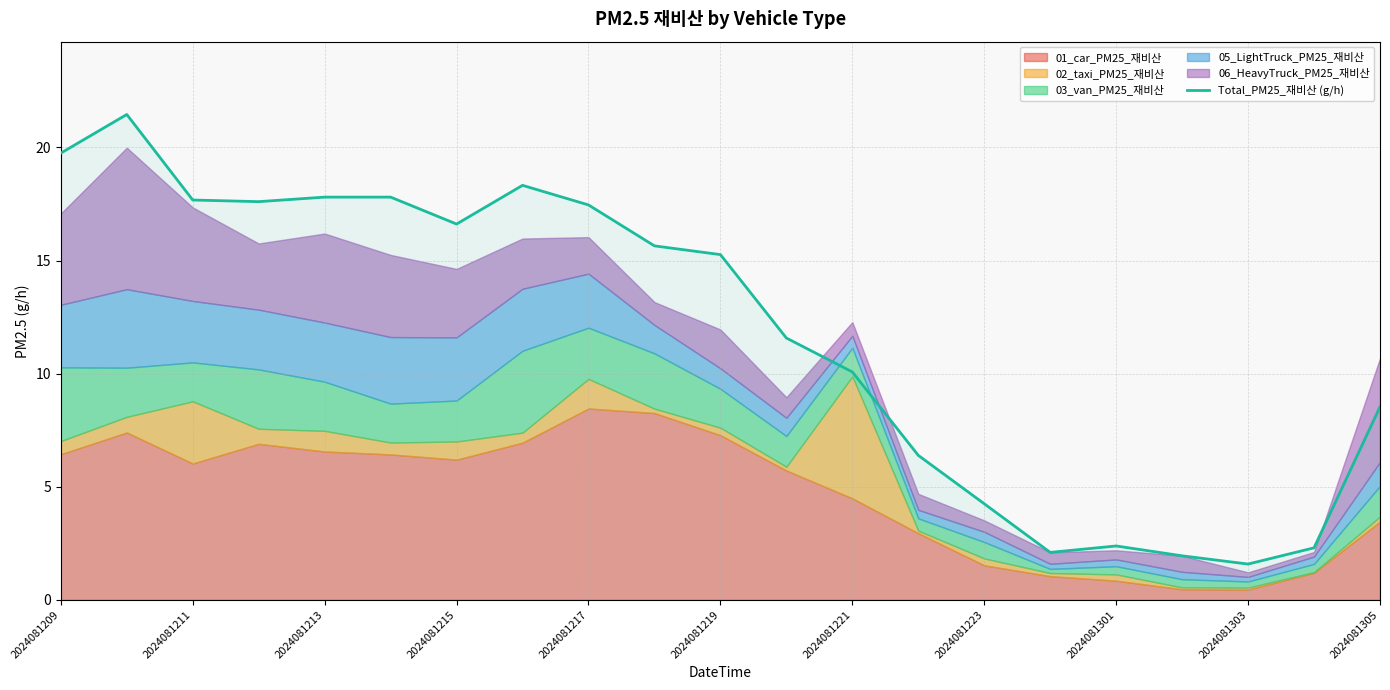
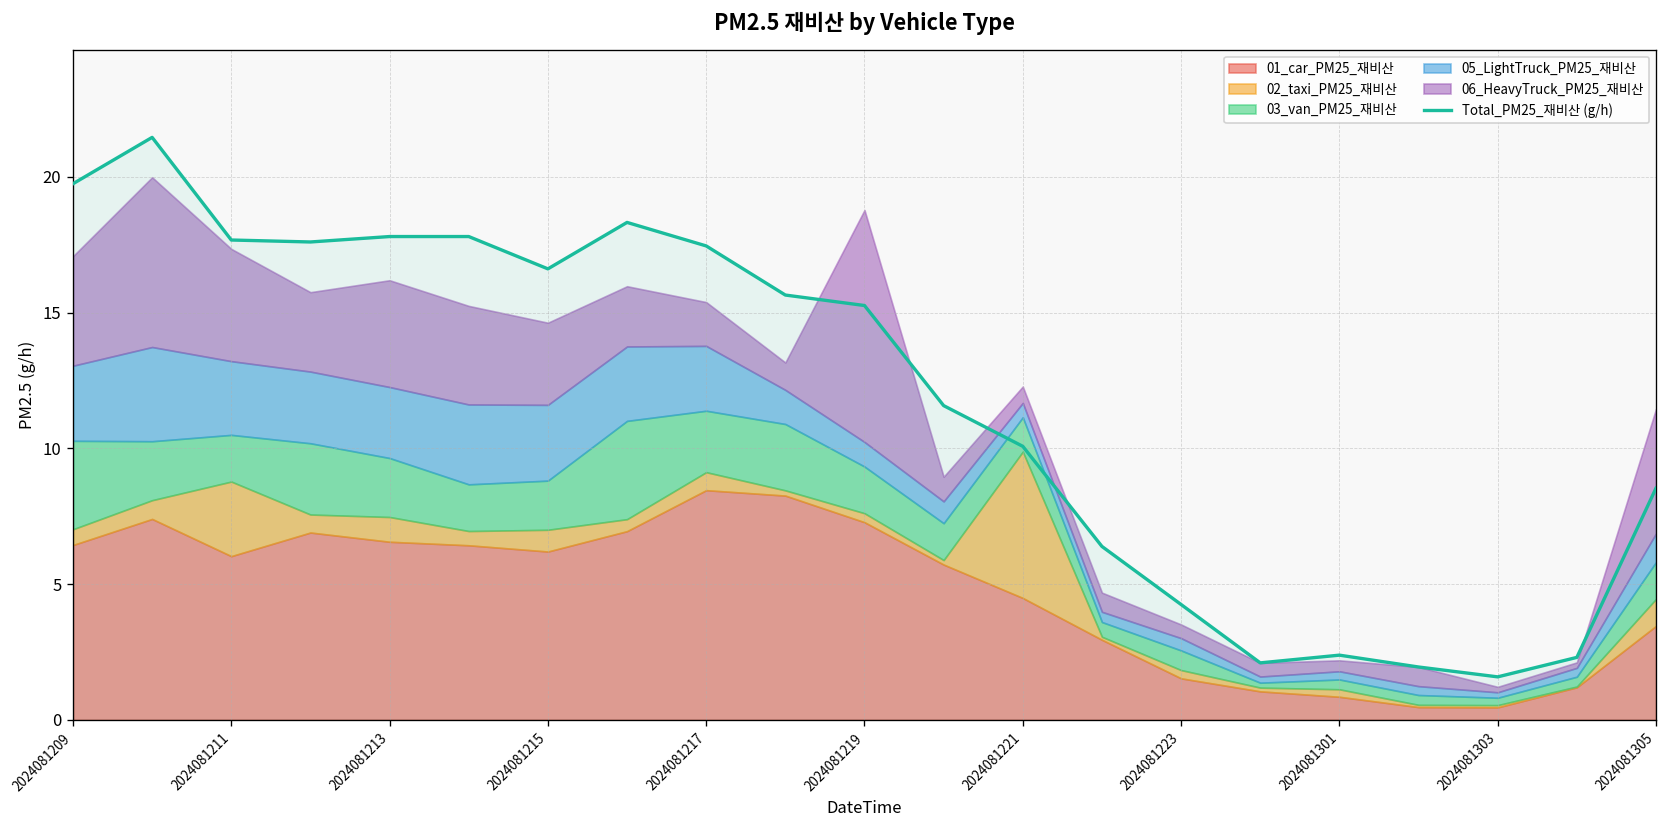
02_taxi_PM25_재비산, 2024081217: 1.3 -> 0.7
06_HeavyTruck_PM25_재비산, 2024081219: 1.7 -> 8.5
02_taxi_PM25_재비산, 2024081305: 0.2 -> 1.0
